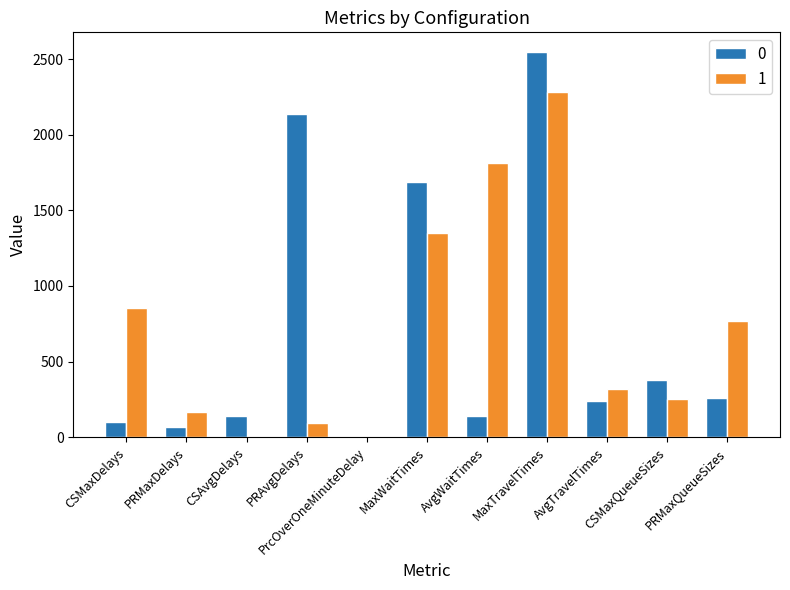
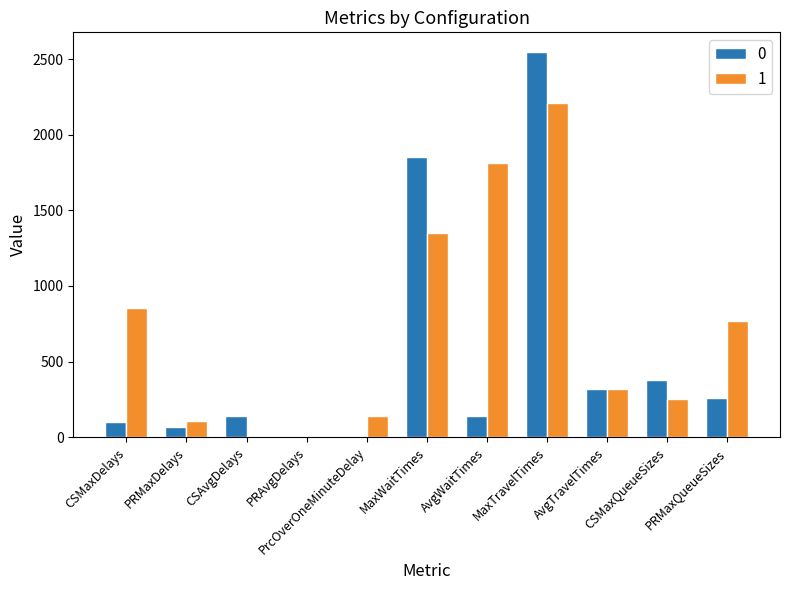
1, PRMaxDelays: 170 -> 110
0, PRAvgDelays: 2130 -> 0
1, PRAvgDelays: 90 -> 0
1, PrcOverOneMinuteDelay: 0 -> 140
0, MaxWaitTimes: 1690 -> 1850
1, MaxTravelTimes: 2280 -> 2210
0, AvgTravelTimes: 240 -> 320
